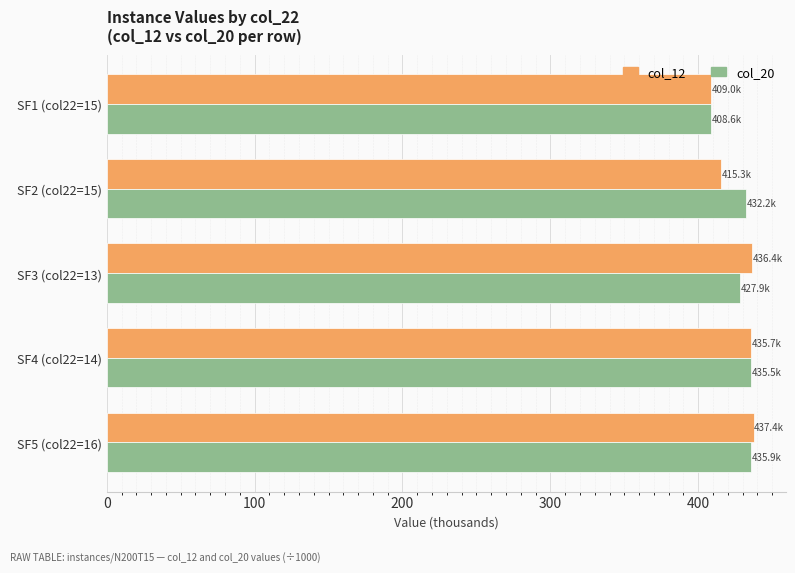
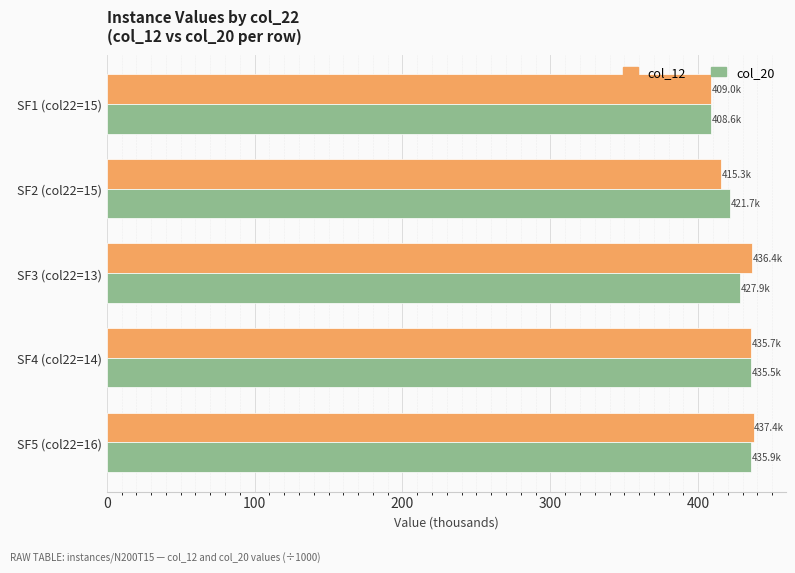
col_20, SF2 (col22=15): 432.2k -> 421.7k
